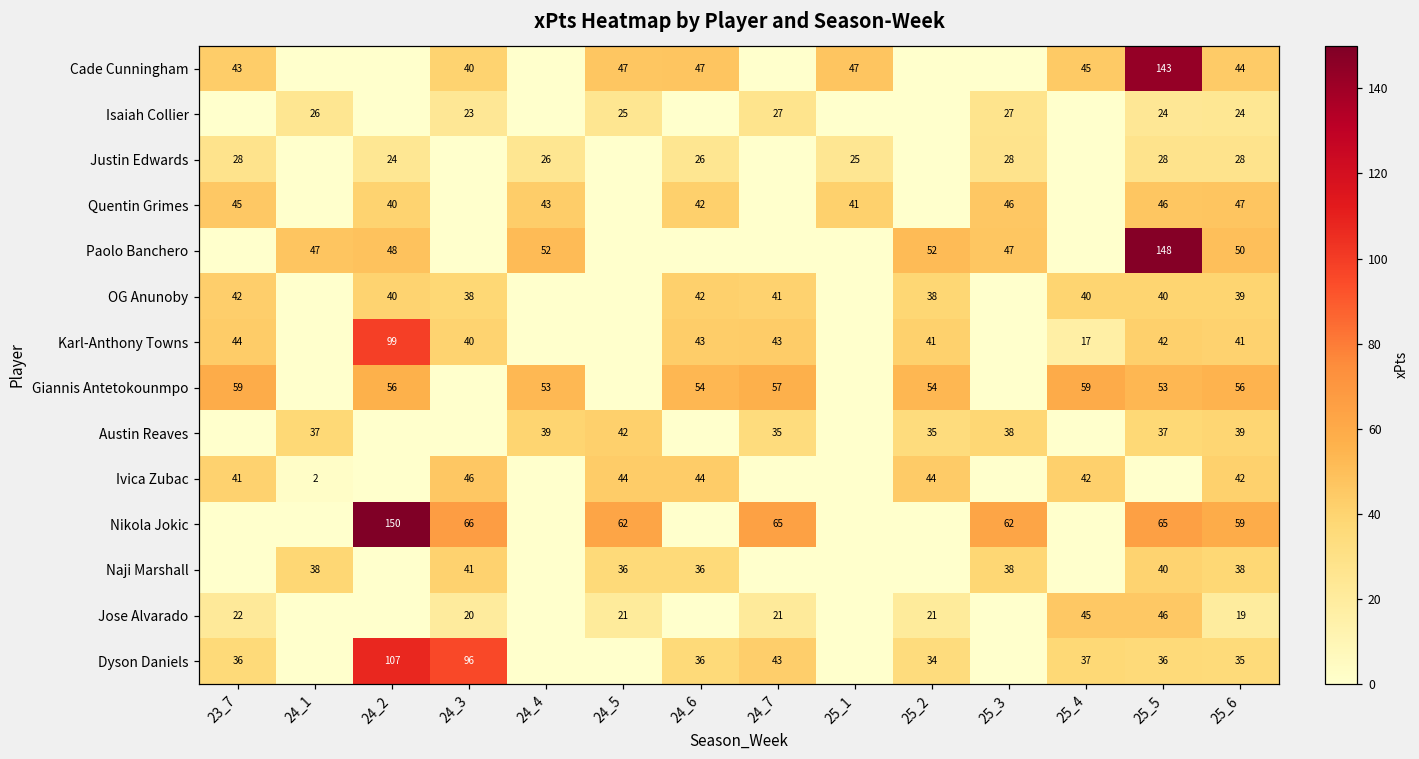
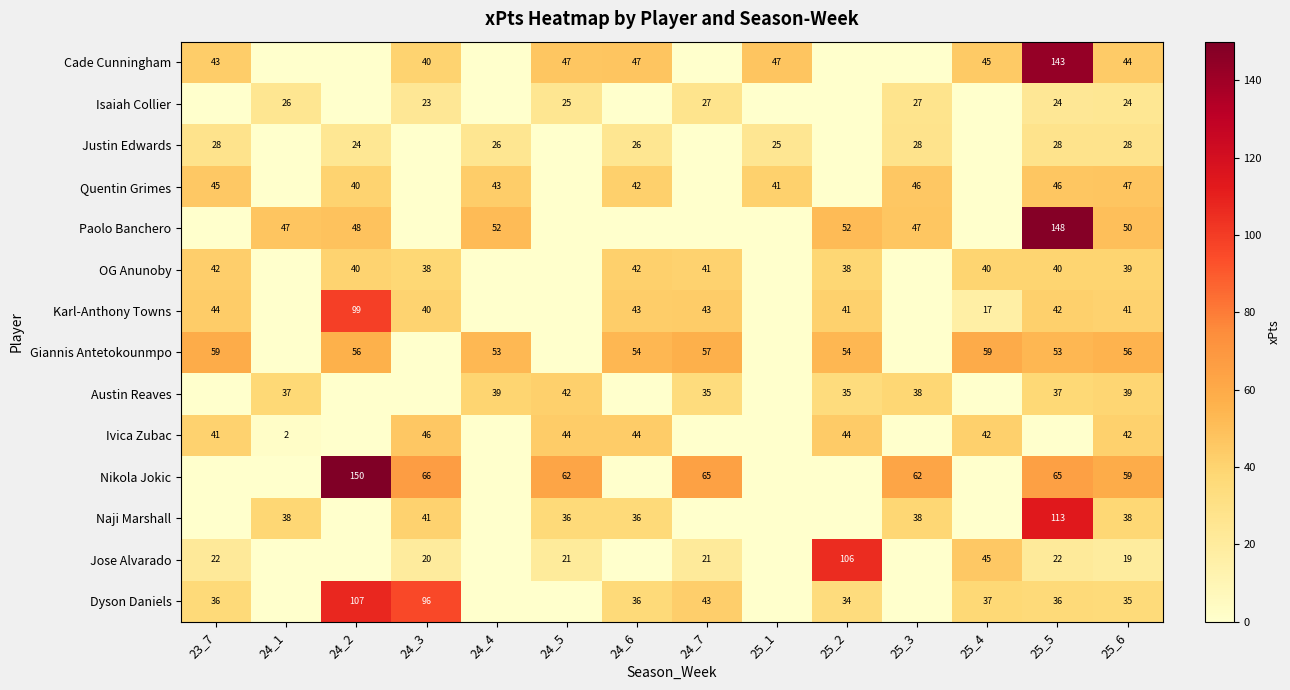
Naji Marshall, 25_5: 40 -> 113
Jose Alvarado, 25_2: 21 -> 106
Jose Alvarado, 25_5: 46 -> 22
